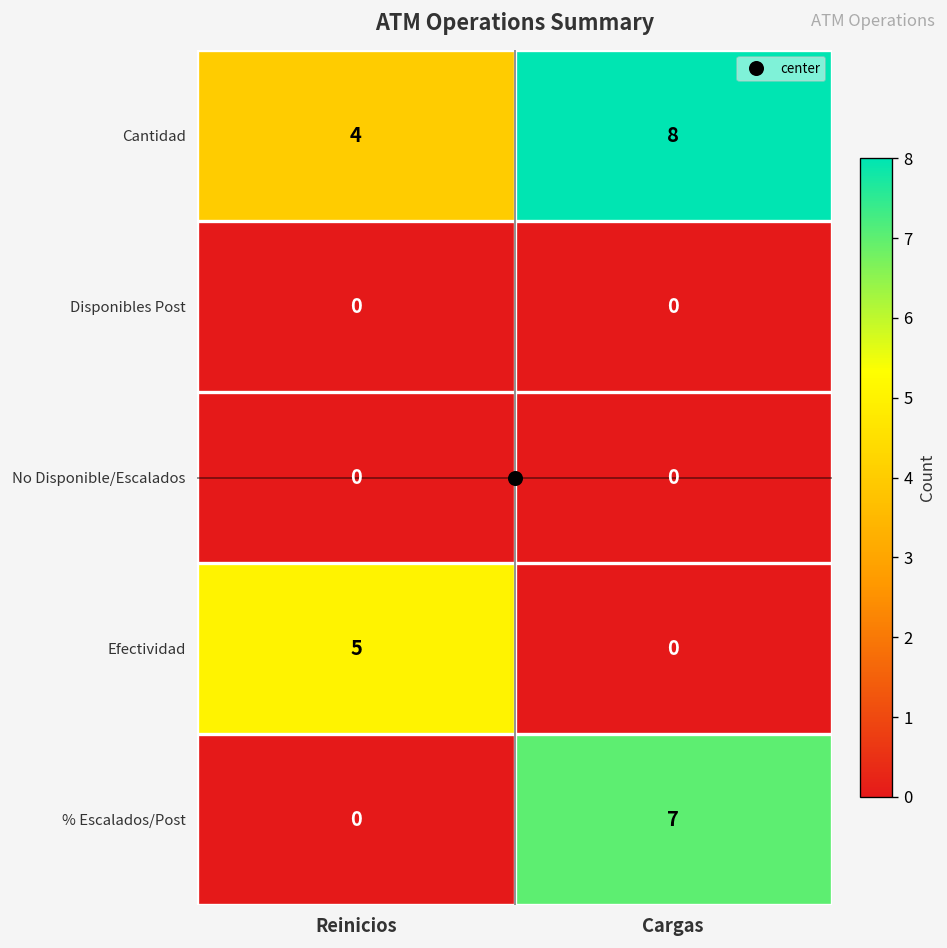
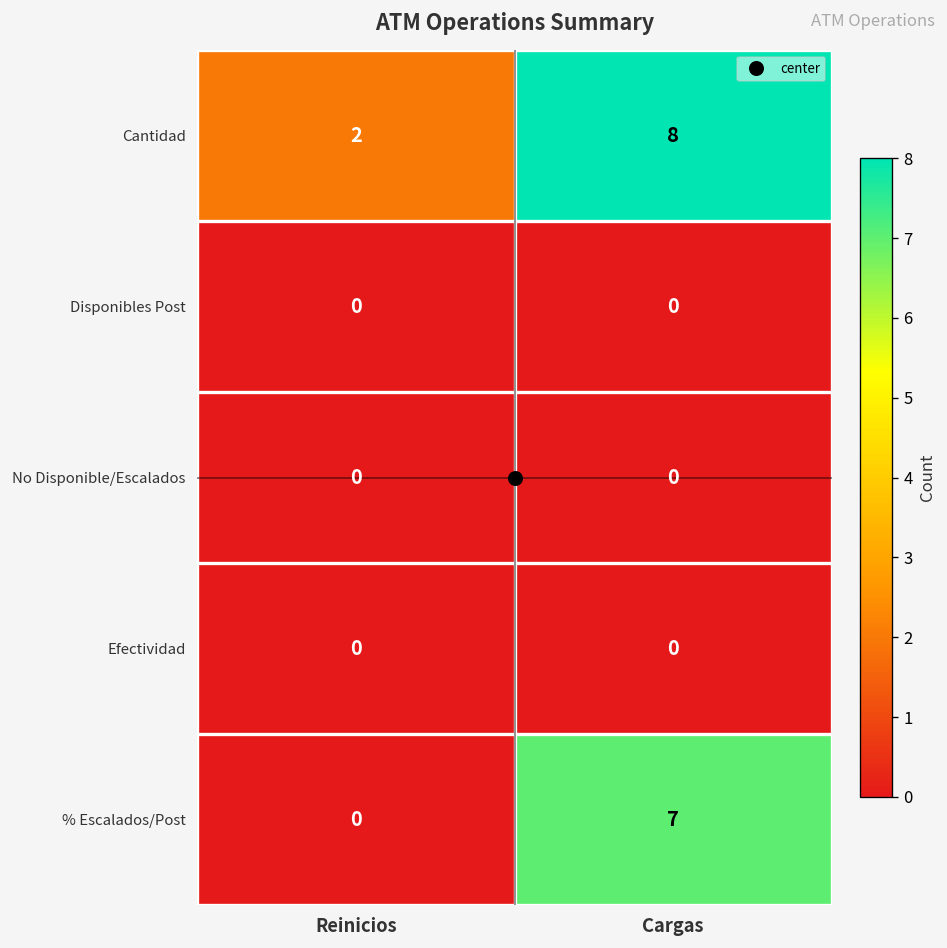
Cantidad, Reinicios: 4 -> 2
Efectividad, Reinicios: 5 -> 0
